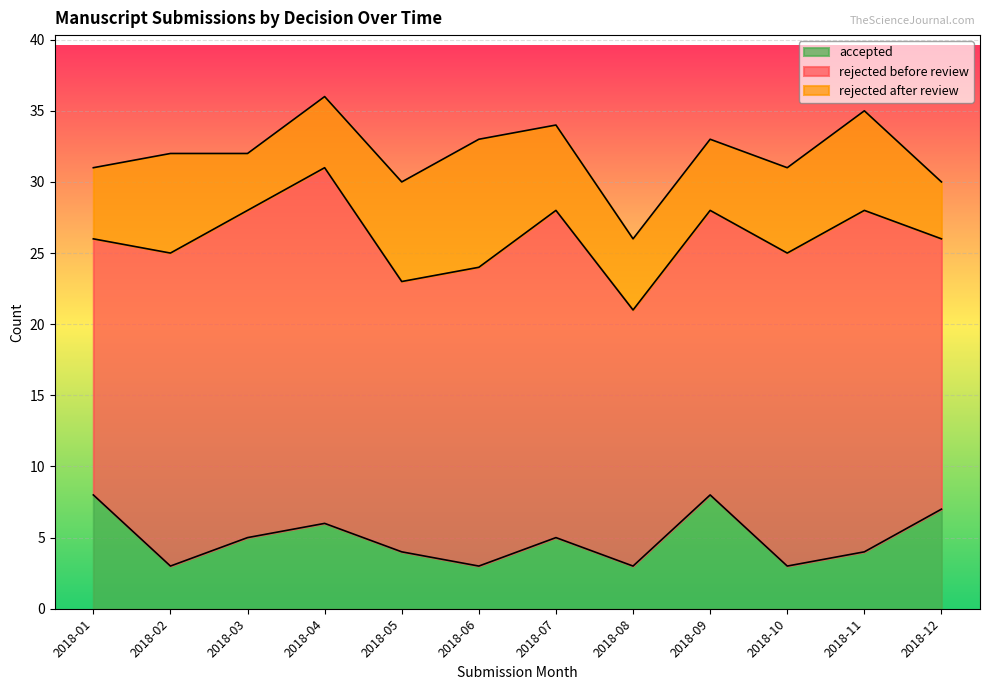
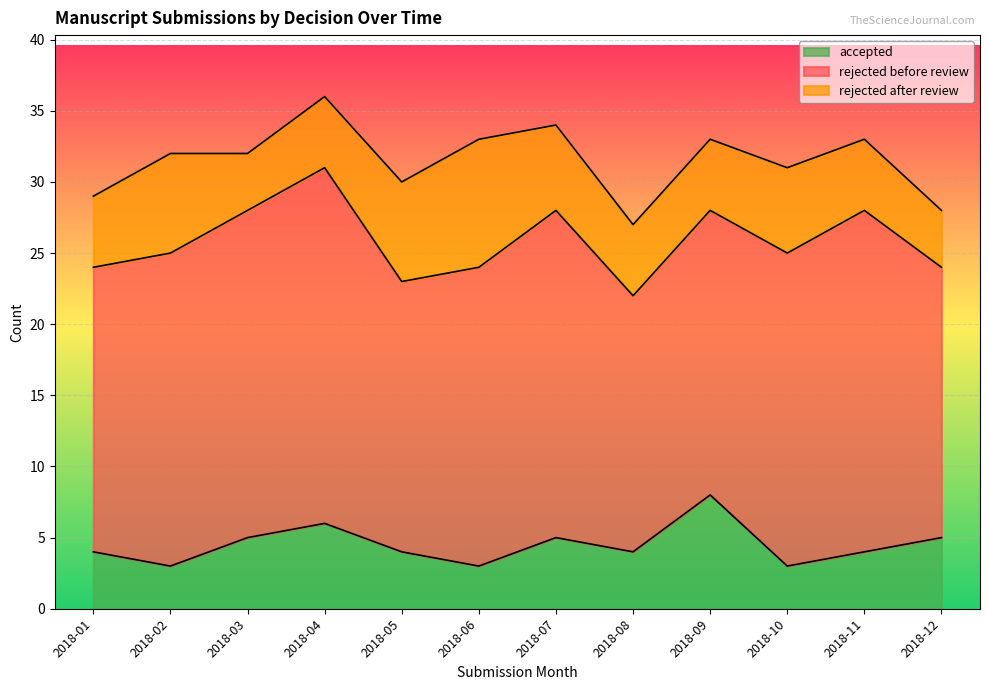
accepted, 2018-01: 8 -> 4
rejected before review, 2018-01: 18 -> 20
accepted, 2018-08: 3 -> 4
rejected after review, 2018-11: 7 -> 5
accepted, 2018-12: 7 -> 5
